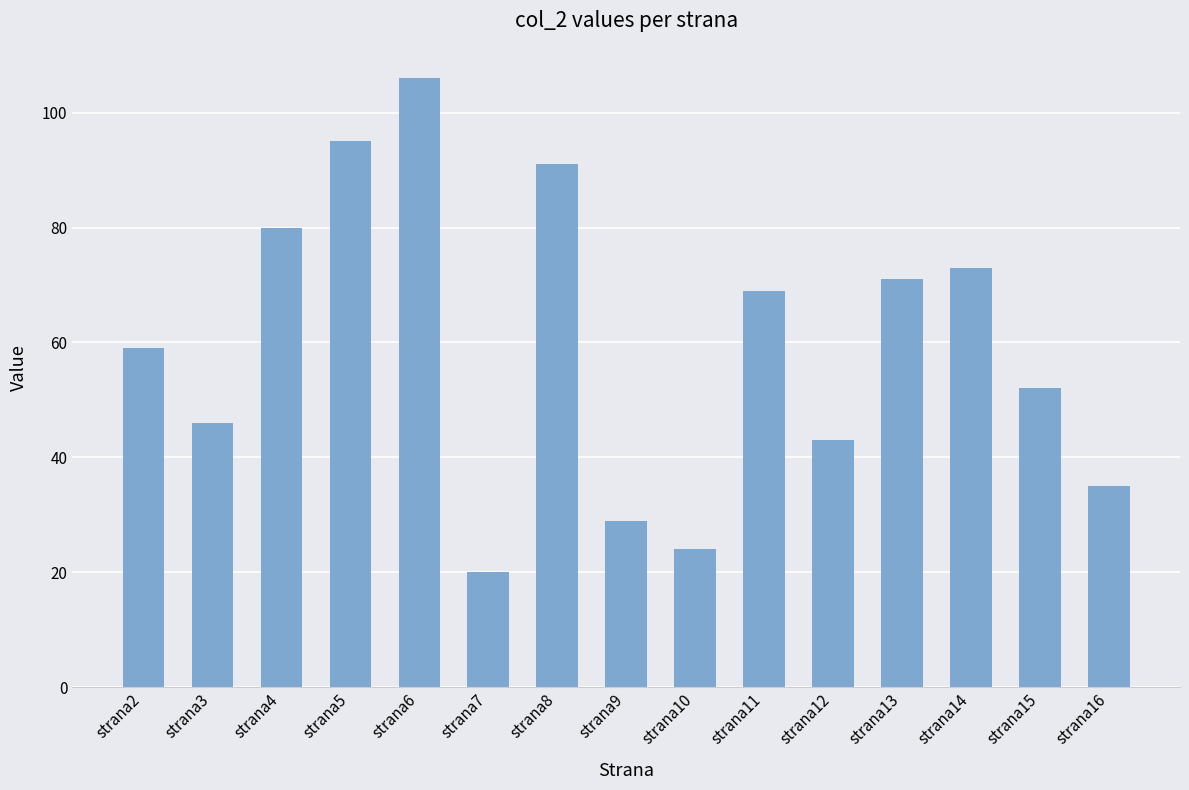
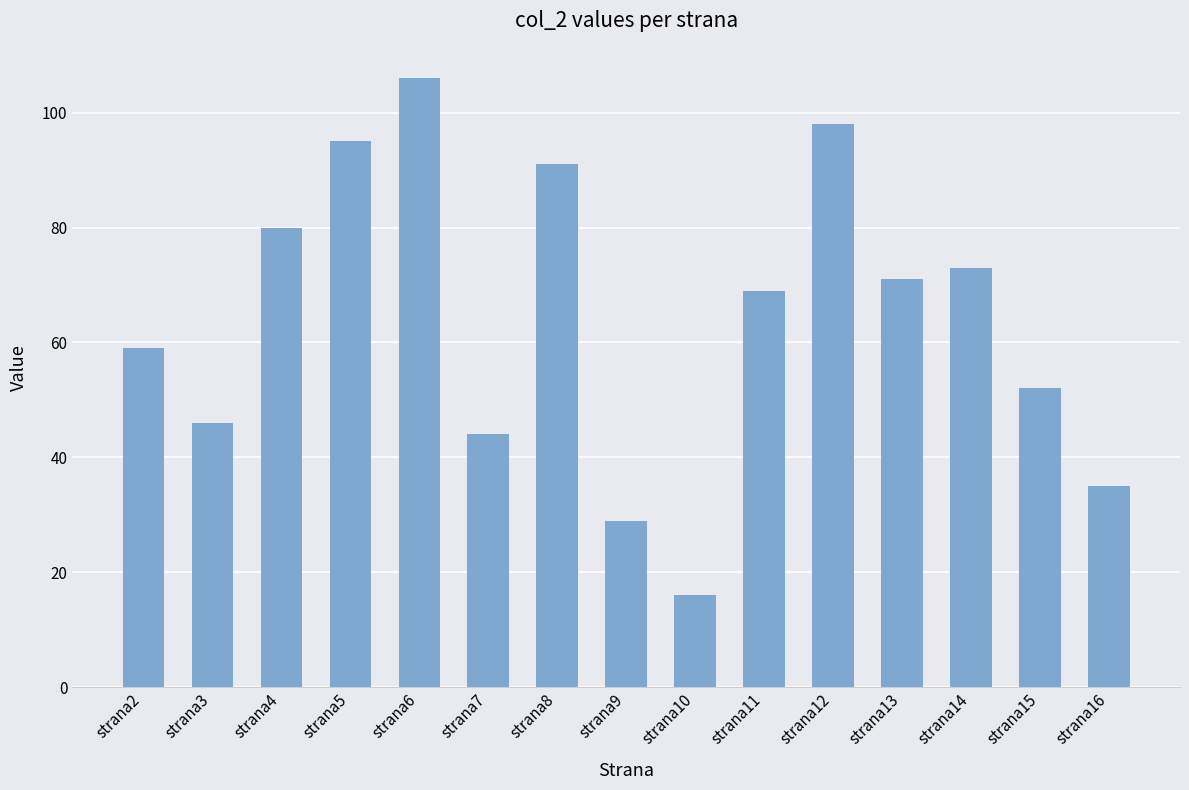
strana7: 20 -> 44
strana10: 24 -> 16
strana12: 43 -> 98
